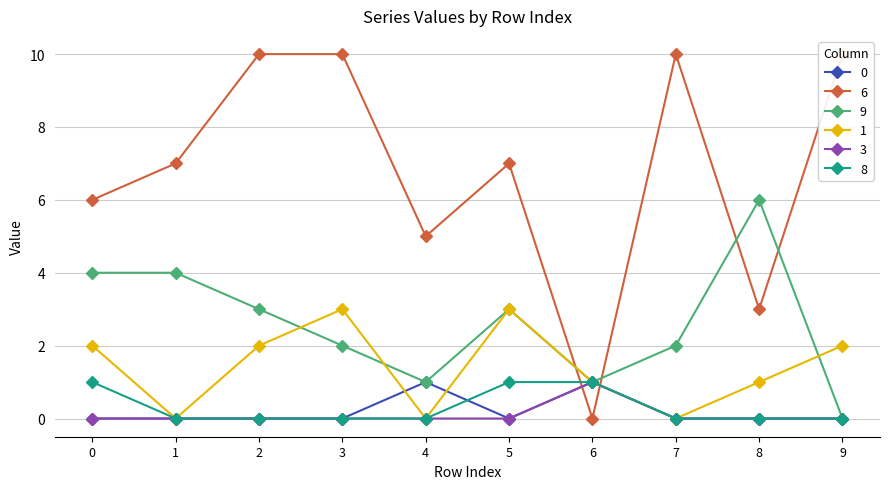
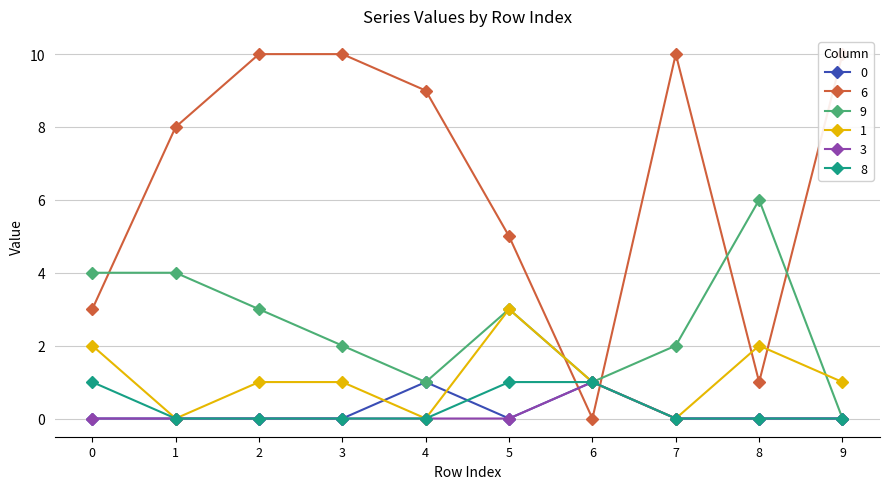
6, 0: 6 -> 3
6, 1: 7 -> 8
1, 2: 2 -> 1
1, 3: 3 -> 1
6, 4: 5 -> 9
6, 5: 7 -> 5
6, 8: 3 -> 1
1, 8: 1 -> 2
1, 9: 2 -> 1
